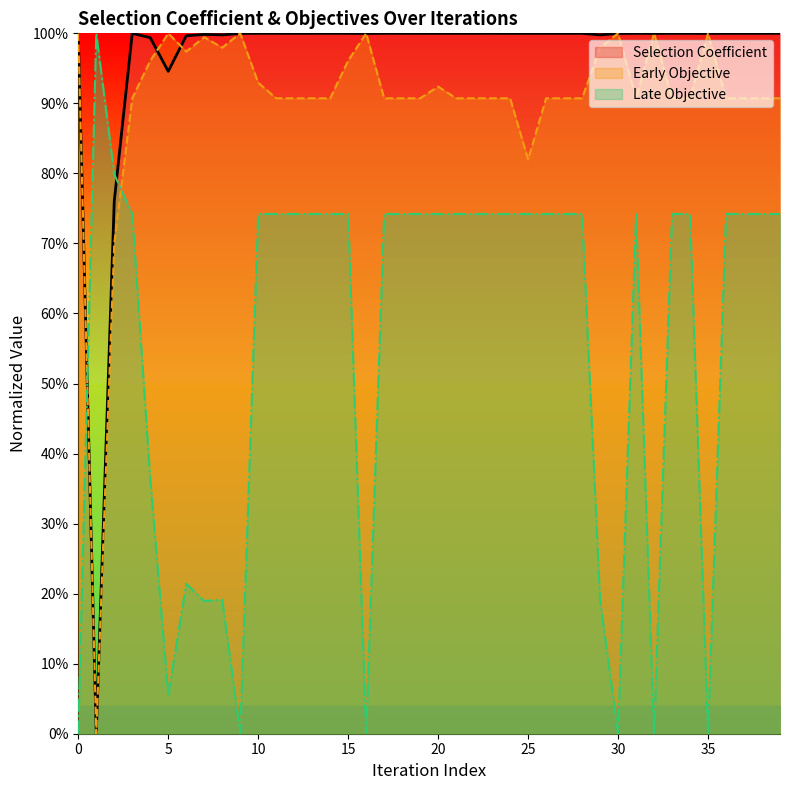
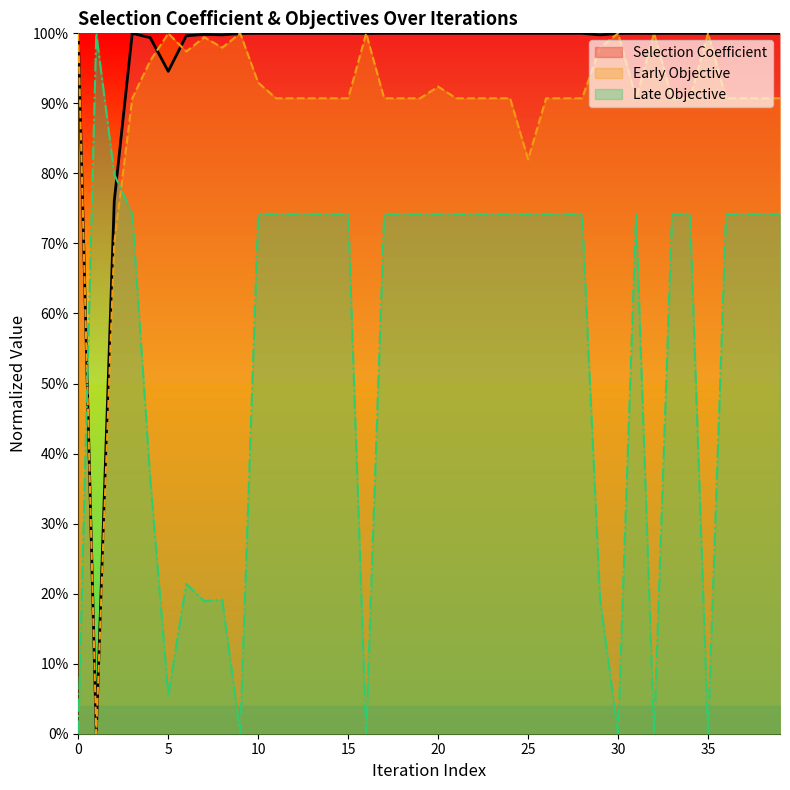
Early Objective, 15: 96% -> 91%
